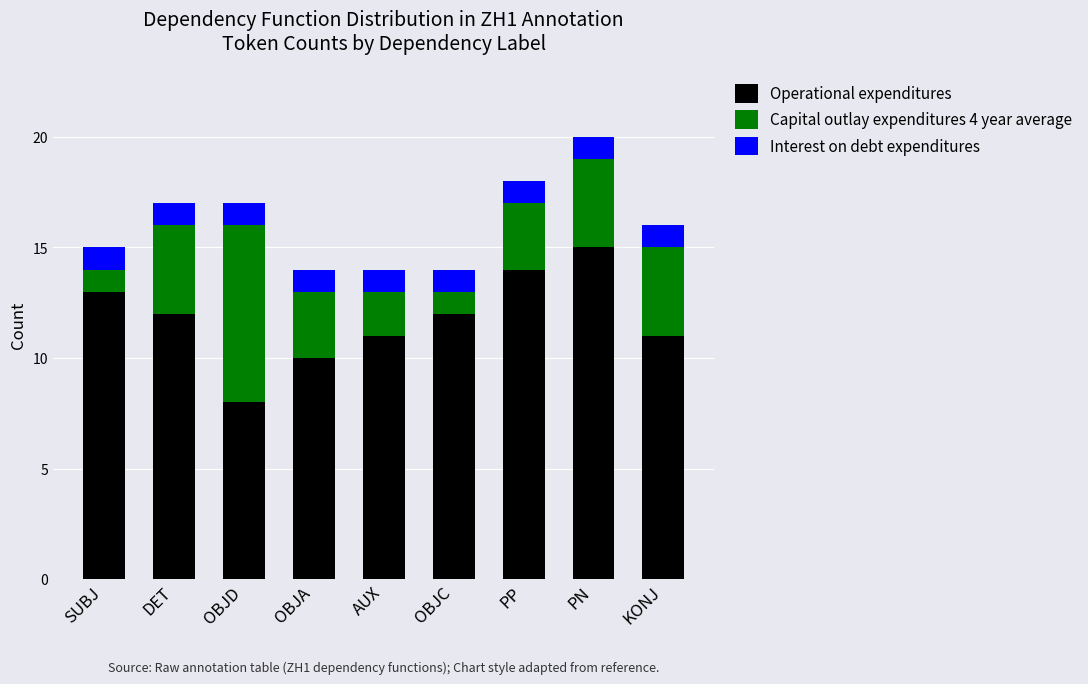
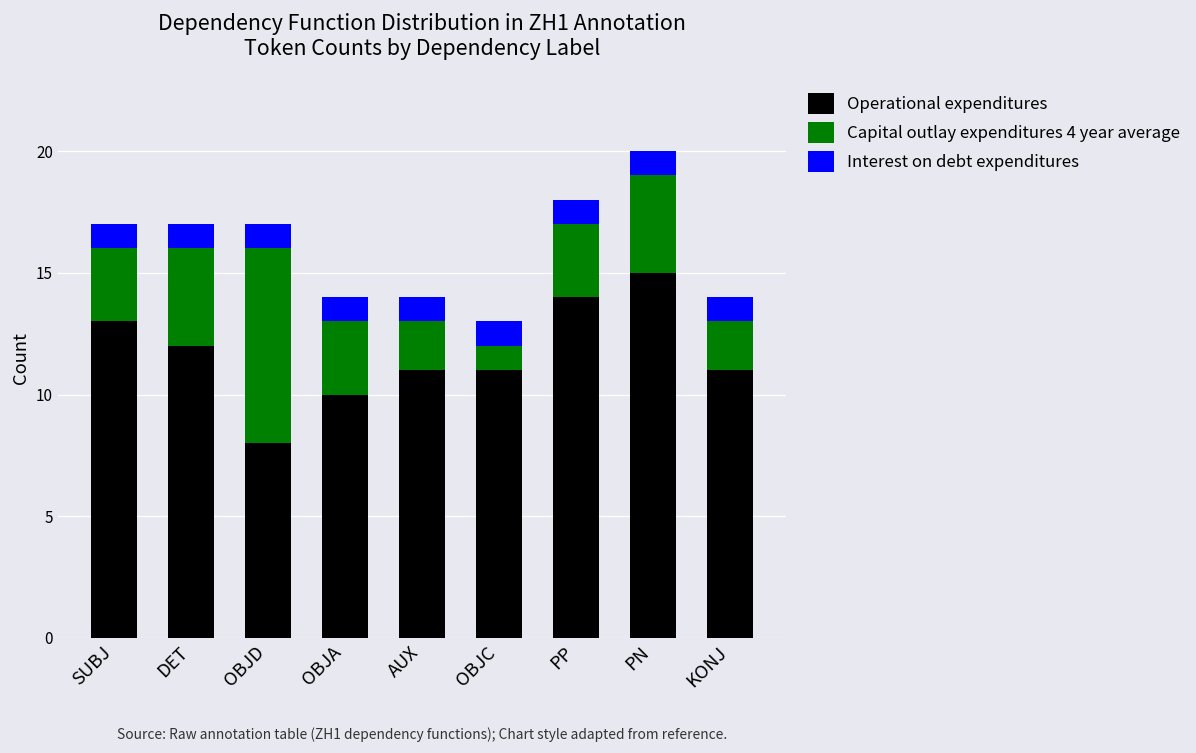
Capital outlay expenditures 4 year average, SUBJ: 1 -> 3
Operational expenditures, OBJC: 12 -> 11
Capital outlay expenditures 4 year average, KONJ: 4 -> 2
